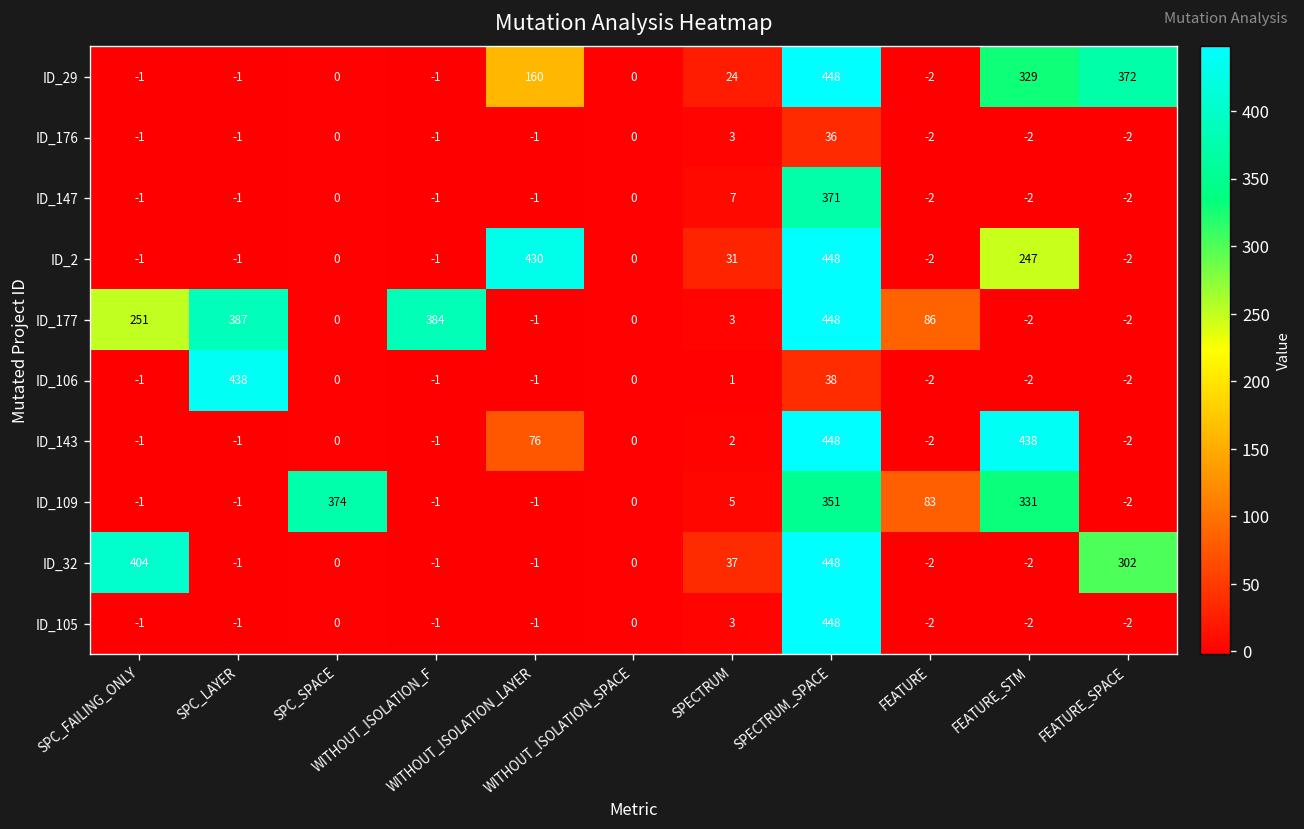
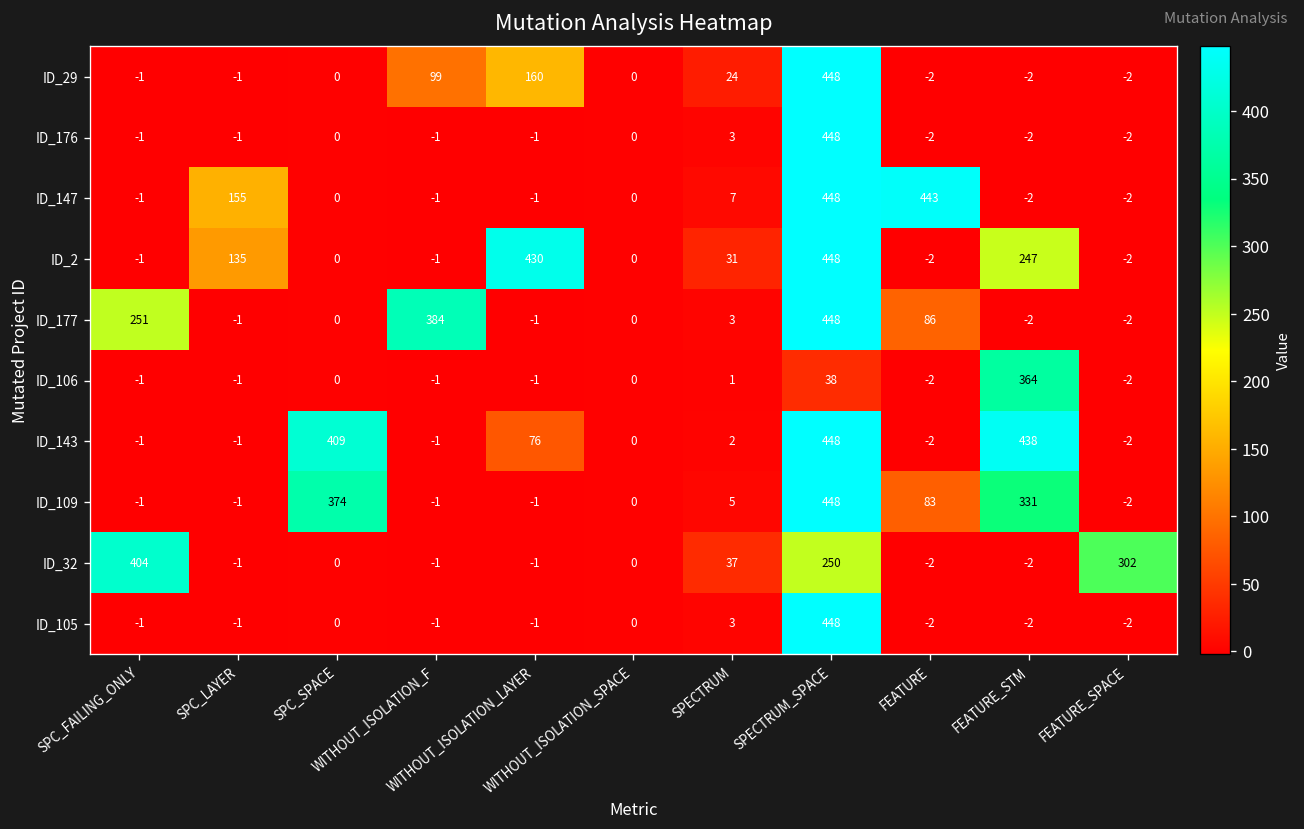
ID_29, WITHOUT_ISOLATION_F: -1 -> 99
ID_29, FEATURE_STM: 329 -> -2
ID_29, FEATURE_SPACE: 372 -> -2
ID_176, SPECTRUM_SPACE: 36 -> 448
ID_147, SPC_LAYER: -1 -> 155
ID_147, SPECTRUM_SPACE: 371 -> 448
ID_147, FEATURE: -2 -> 443
ID_2, SPC_LAYER: -1 -> 135
ID_177, SPC_LAYER: 387 -> -1
ID_106, SPC_LAYER: 438 -> -1
ID_106, FEATURE_STM: -2 -> 364
ID_143, SPC_SPACE: 0 -> 409
ID_109, SPECTRUM_SPACE: 351 -> 448
ID_32, SPECTRUM_SPACE: 448 -> 250
